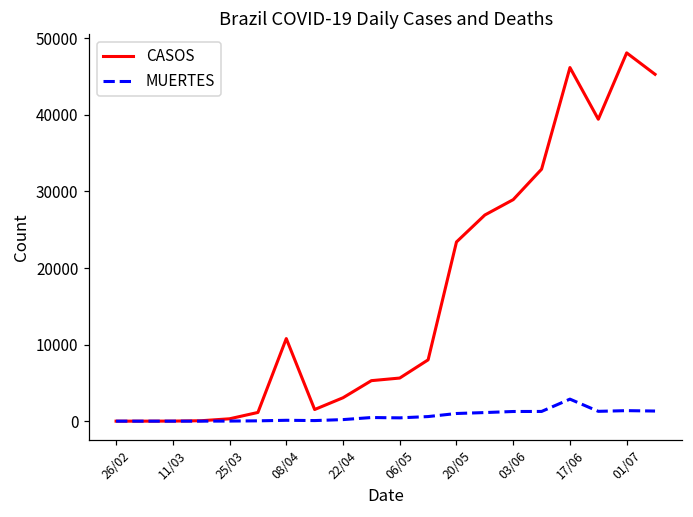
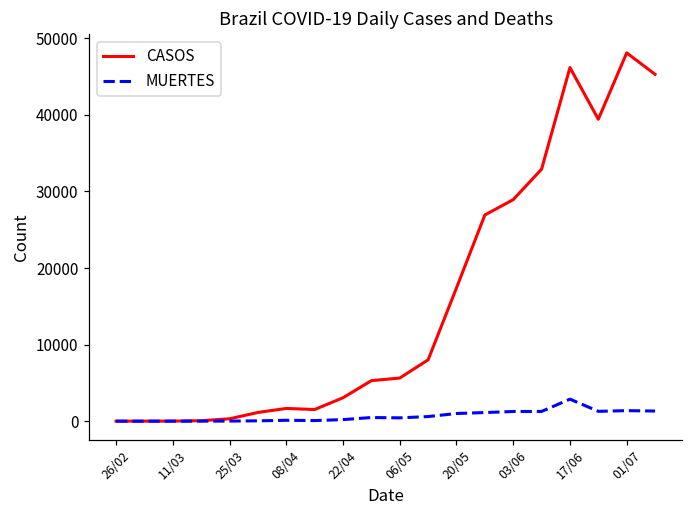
CASOS, 08/04: 11000 -> 2000
CASOS, 20/05: 23000 -> 17000
